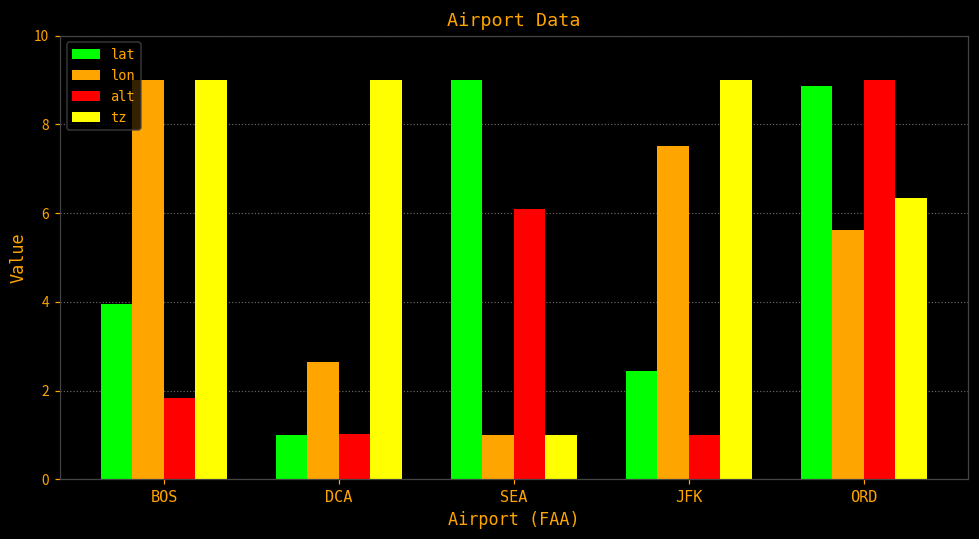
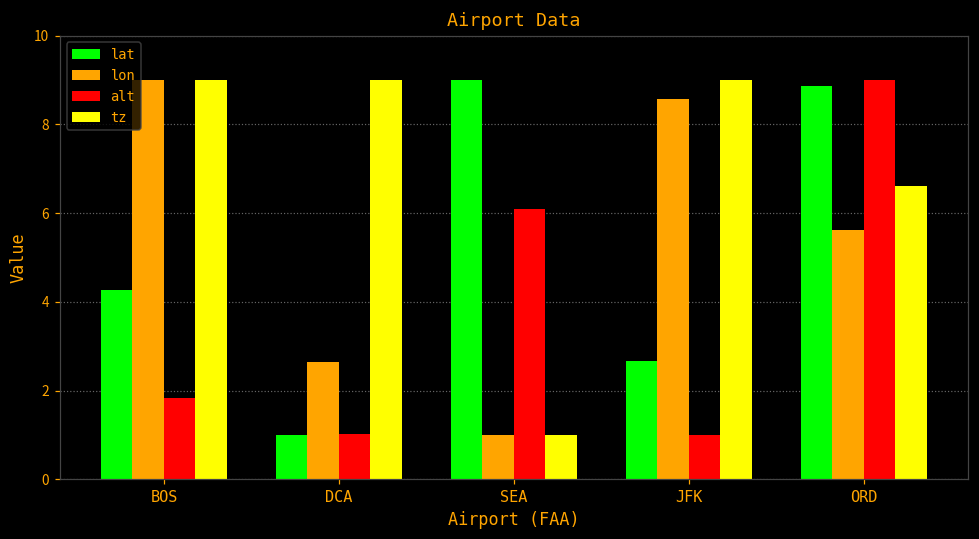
lat, BOS: 3.9 -> 4.3
lat, JFK: 2.4 -> 2.7
lon, JFK: 7.5 -> 8.6
tz, ORD: 6.3 -> 6.6
